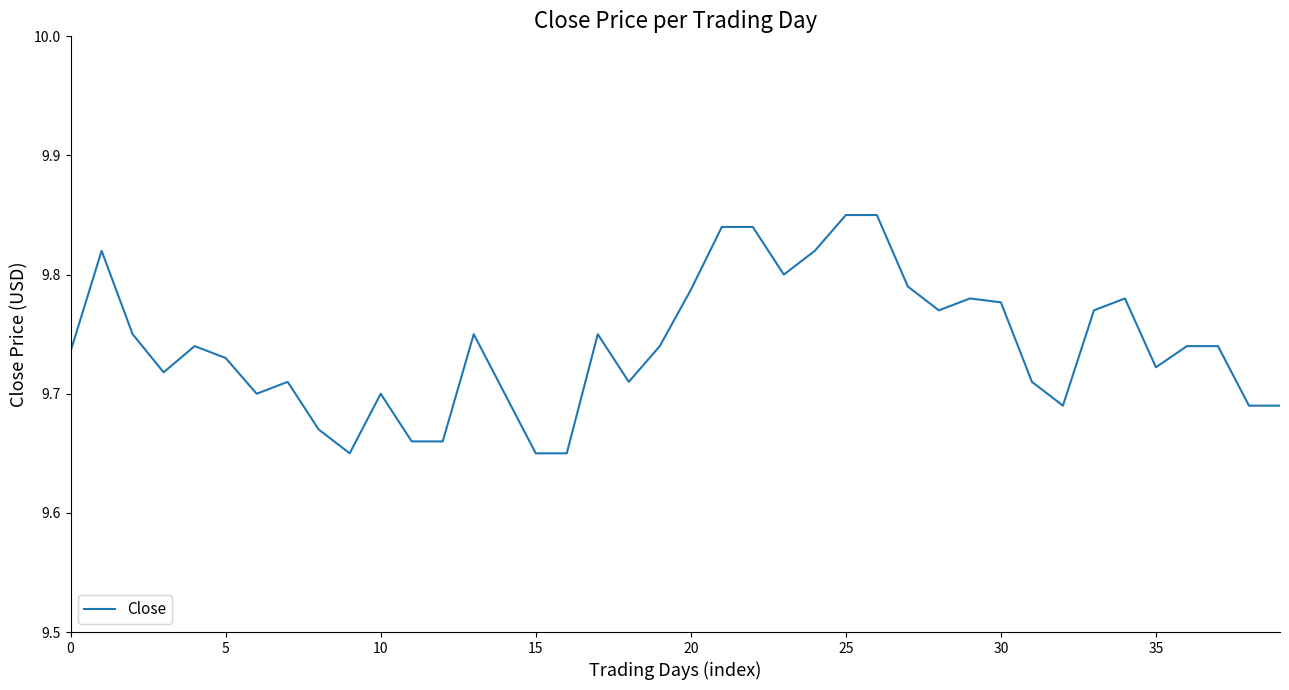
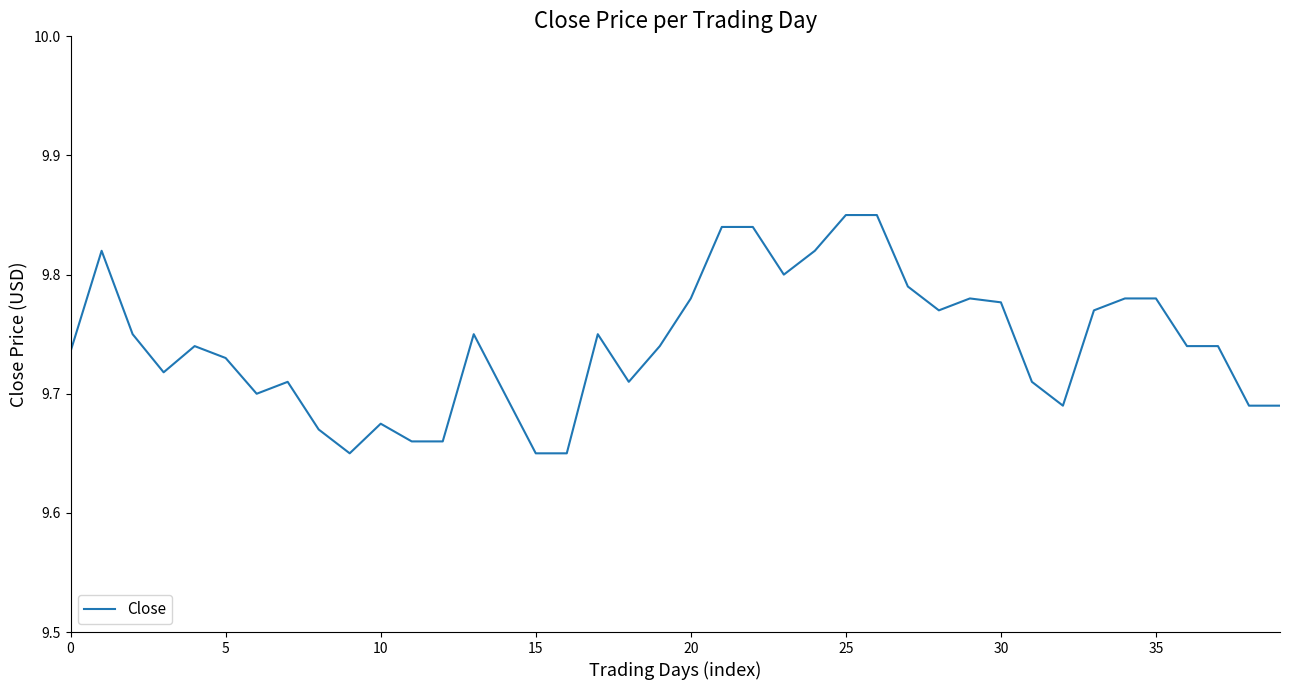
10: 9.700 -> 9.675
20: 9.787 -> 9.780
35: 9.722 -> 9.780
